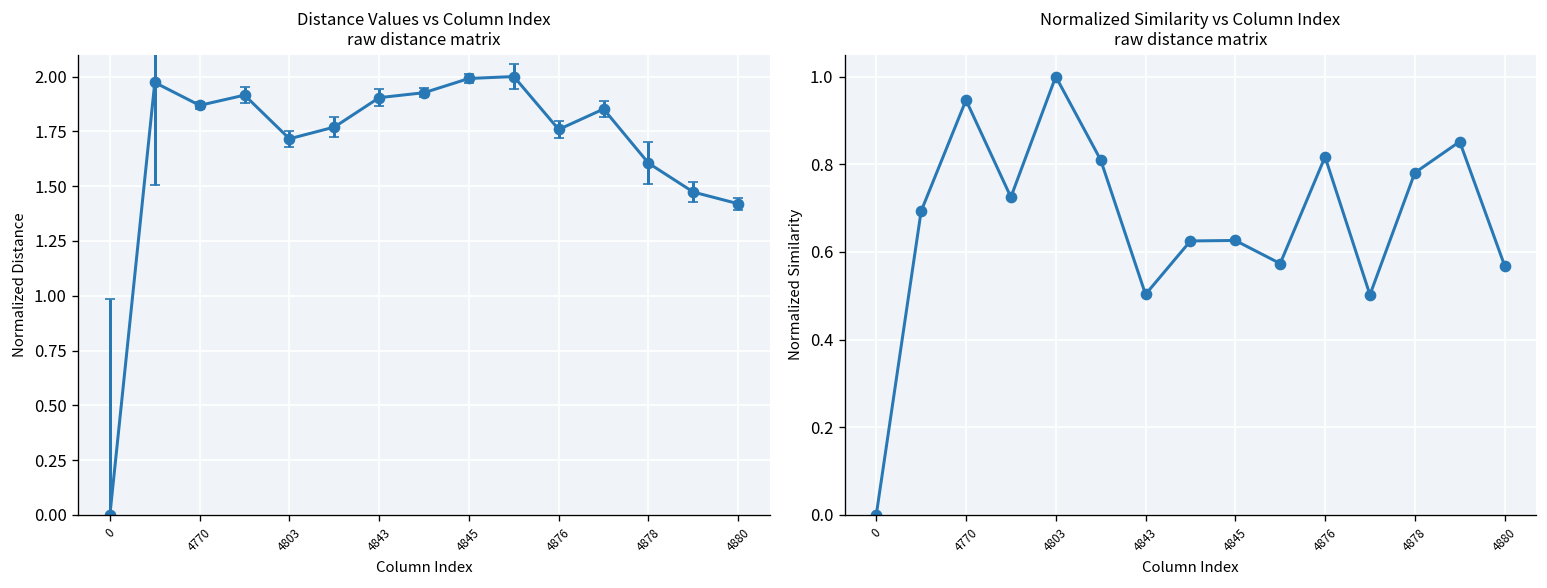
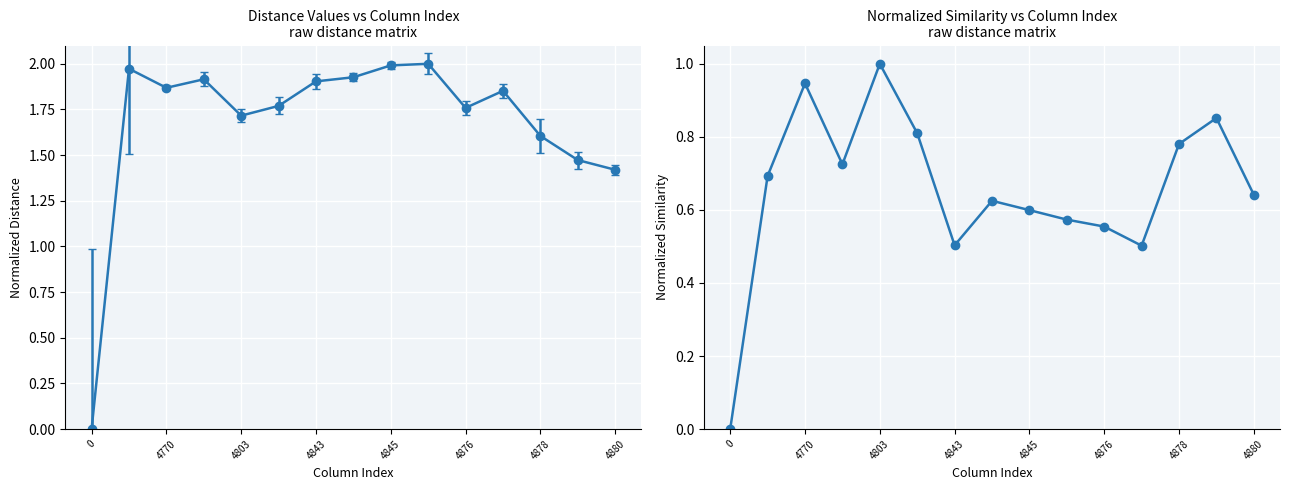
Normalized Similarity vs Column Index raw distance matrix, 4845: 0.63 -> 0.60
Normalized Similarity vs Column Index raw distance matrix, 4876: 0.82 -> 0.55
Normalized Similarity vs Column Index raw distance matrix, 4880: 0.57 -> 0.64
